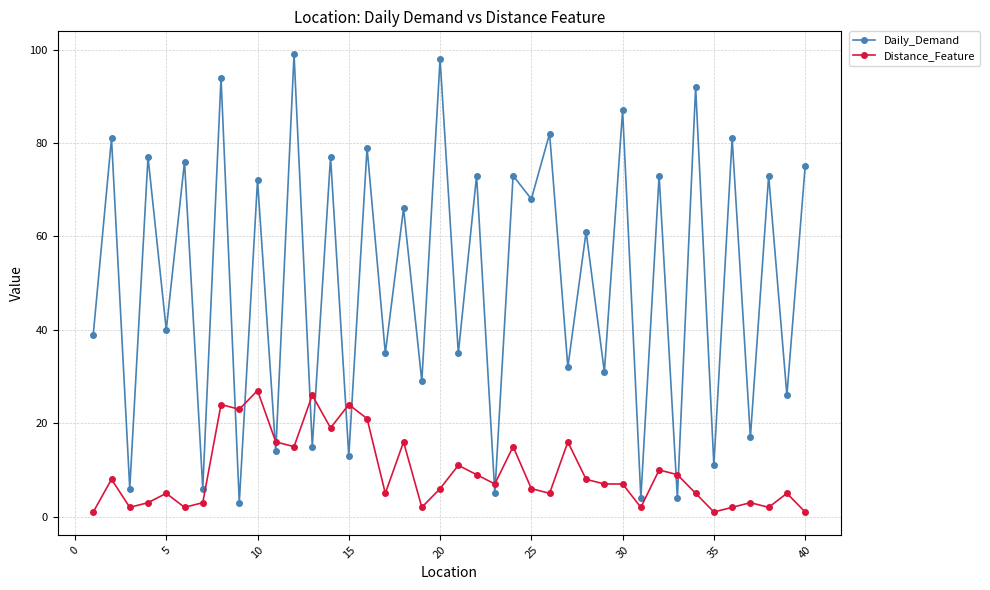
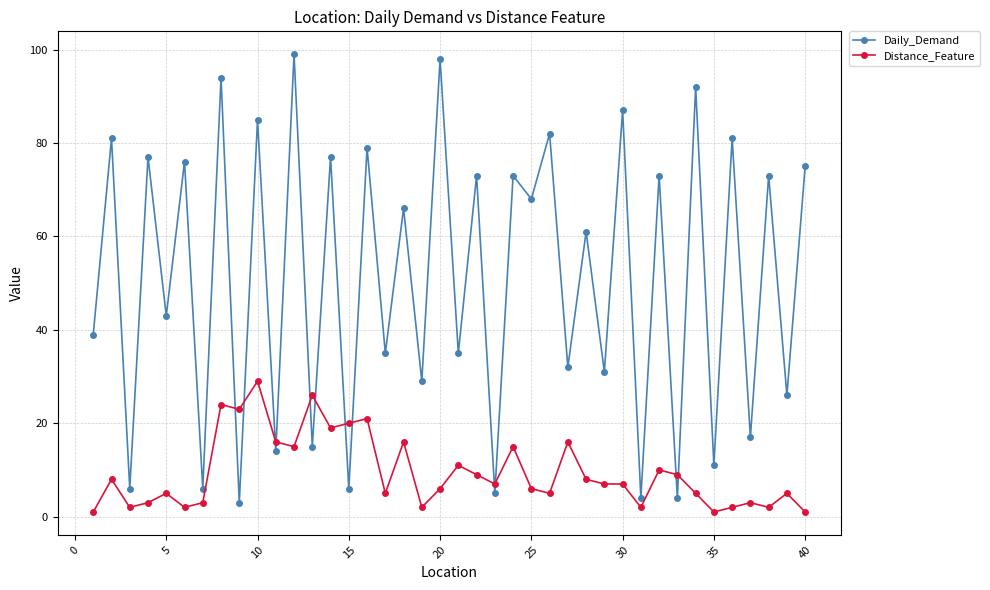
Daily_Demand, 5: 40 -> 43
Daily_Demand, 10: 72 -> 85
Distance_Feature, 10: 27 -> 29
Daily_Demand, 15: 13 -> 6
Distance_Feature, 15: 24 -> 20
